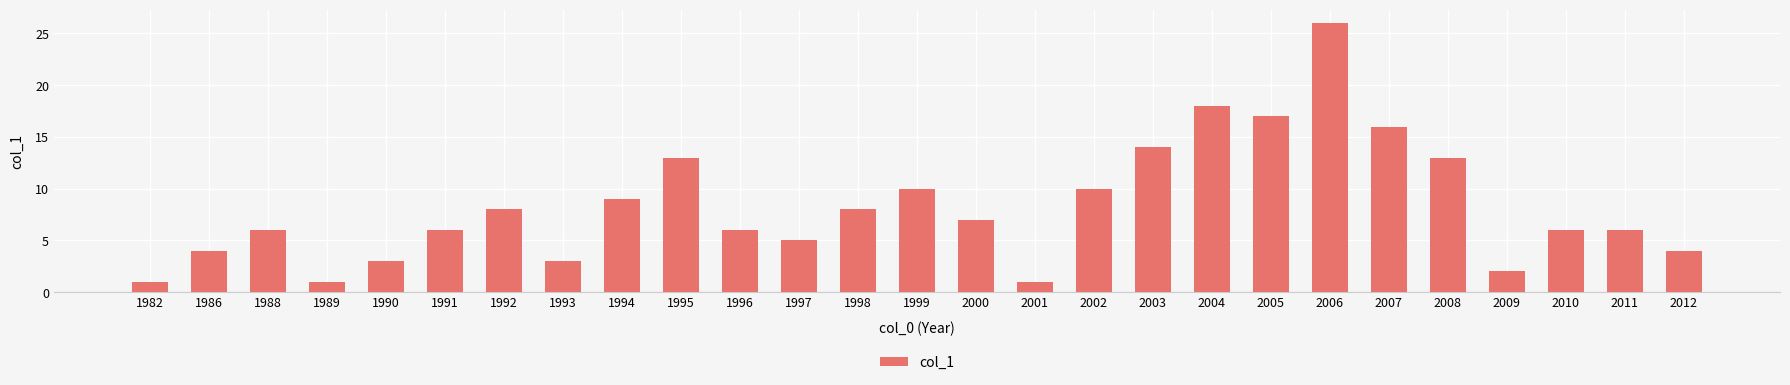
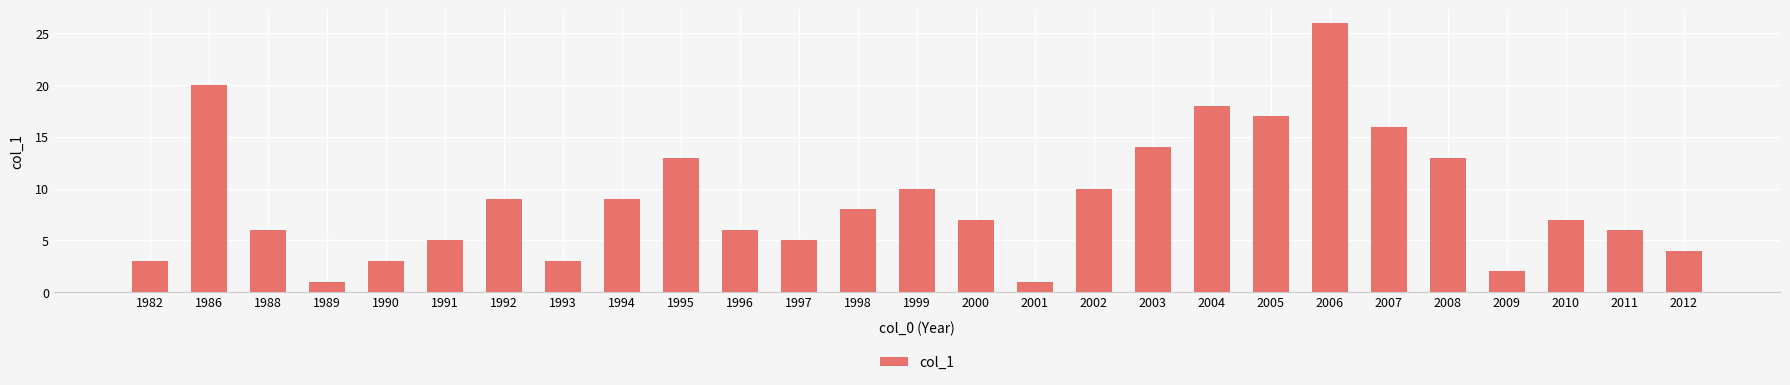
1982: 1 -> 3
1986: 4 -> 20
1991: 6 -> 5
1992: 8 -> 9
2010: 6 -> 7
